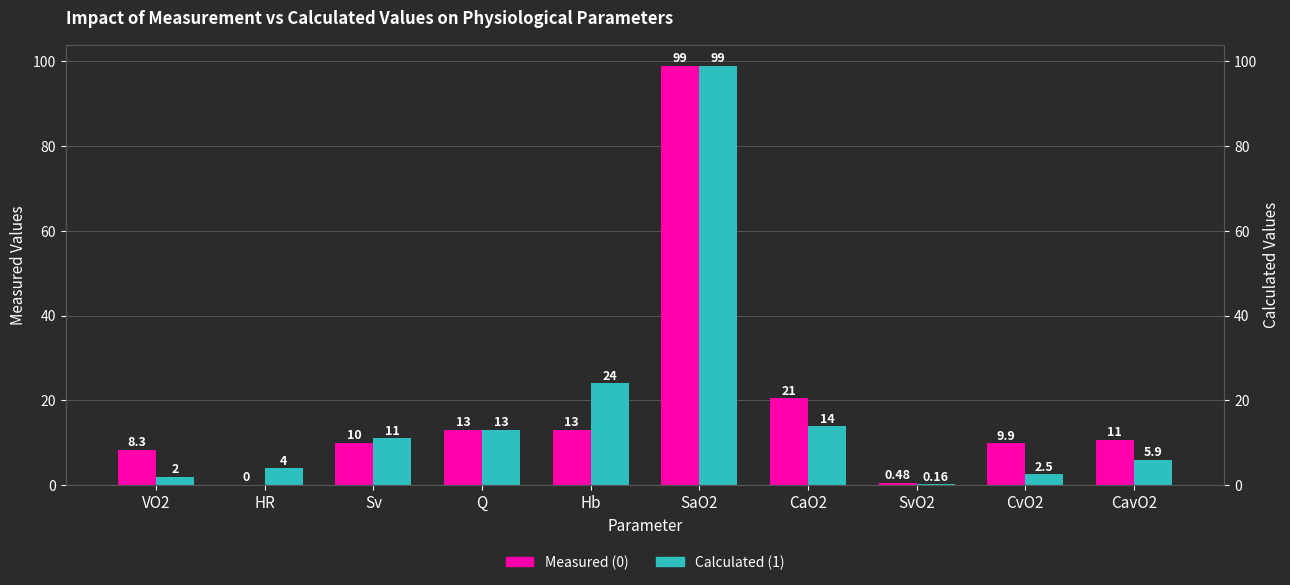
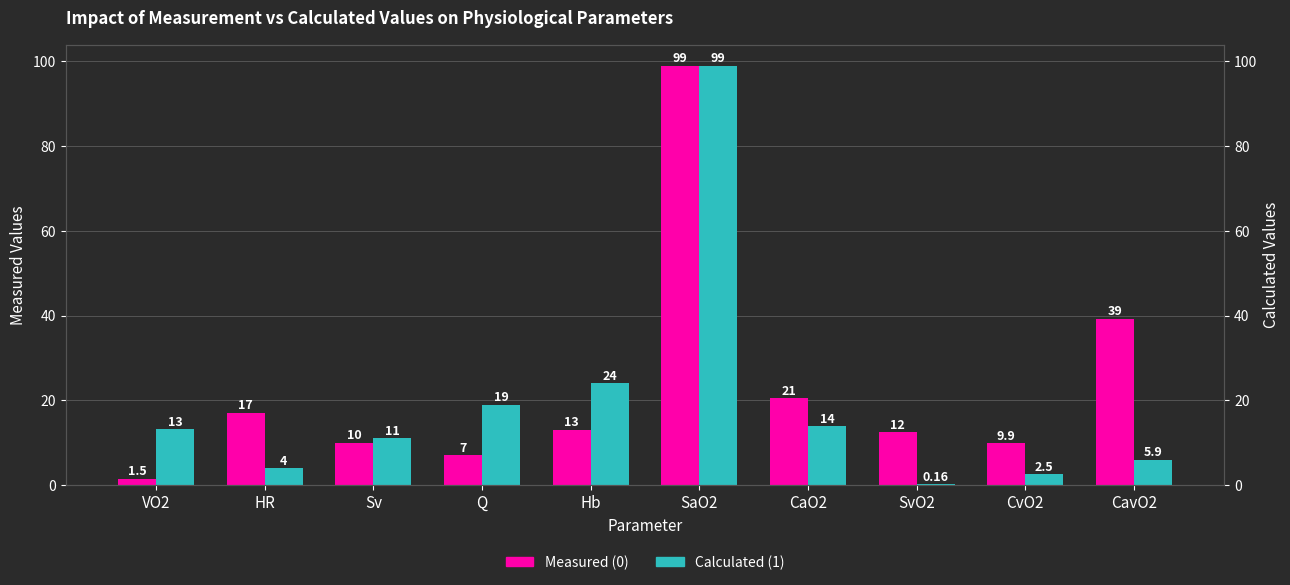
Measured (0), VO2: 8.3 -> 1.5
Calculated (1), VO2: 2 -> 13
Measured (0), HR: 0 -> 17
Measured (0), Q: 13 -> 7
Calculated (1), Q: 13 -> 19
Measured (0), SvO2: 0.48 -> 12
Measured (0), CavO2: 11 -> 39
